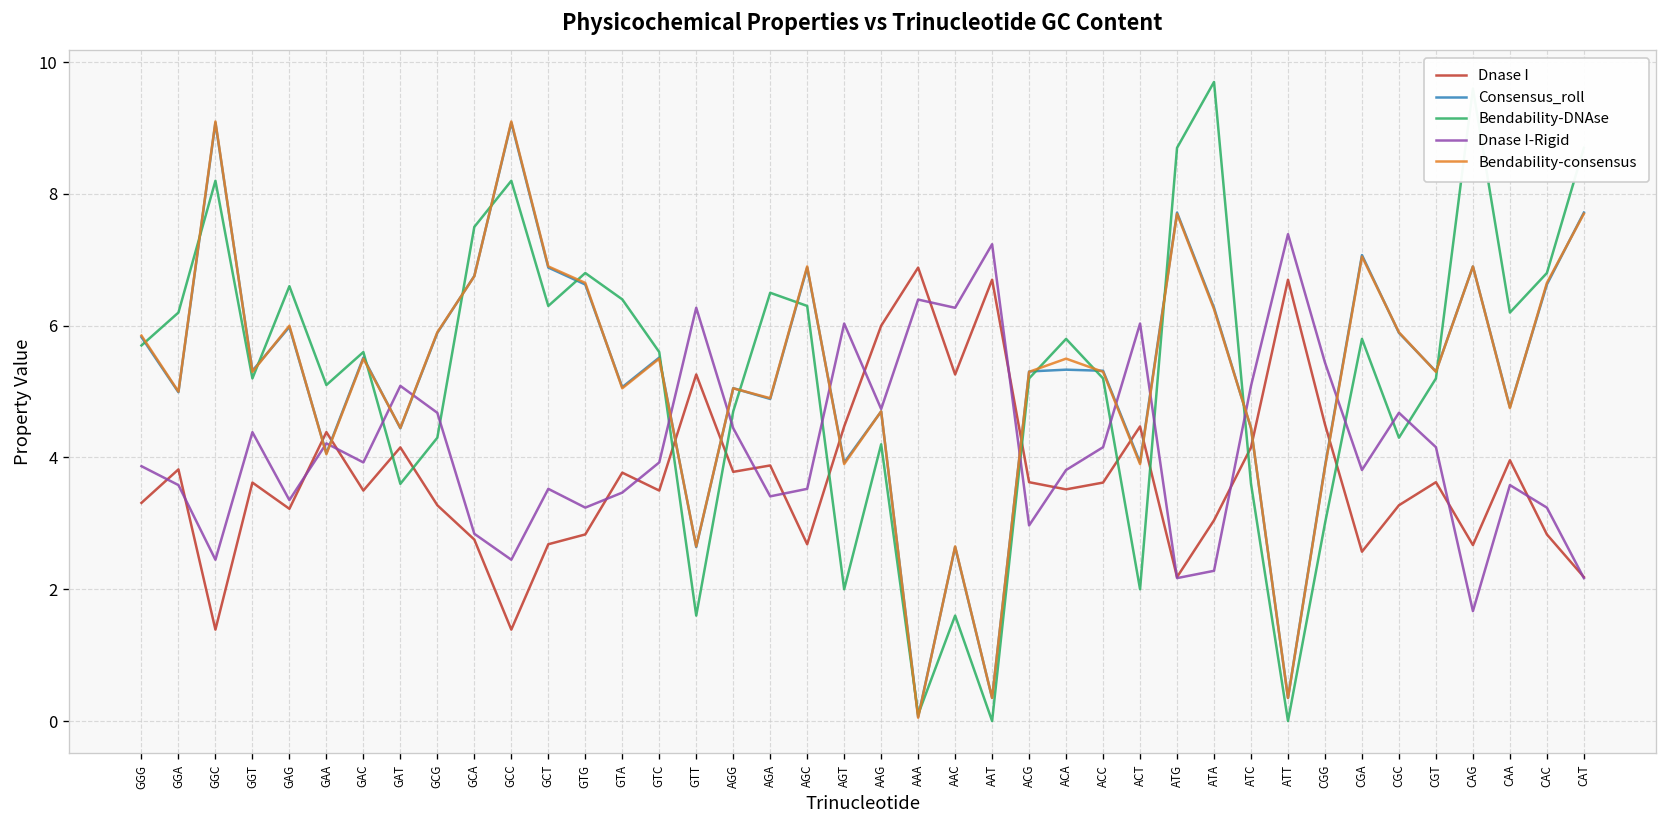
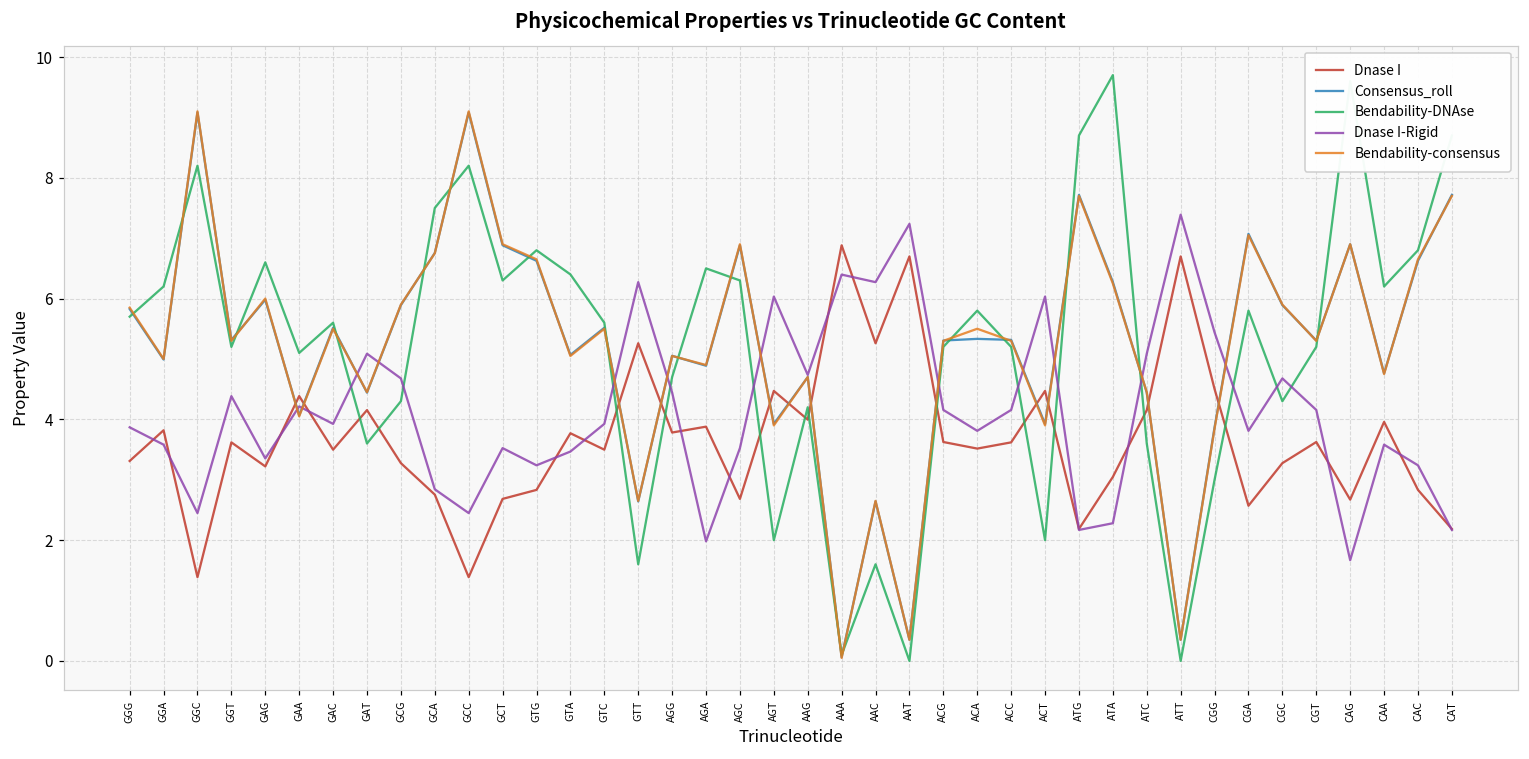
Dnase I-Rigid, AGA: 3.4 -> 2.0
Dnase I, AAG: 6.0 -> 4.0
Dnase I-Rigid, ACG: 3.0 -> 4.2
